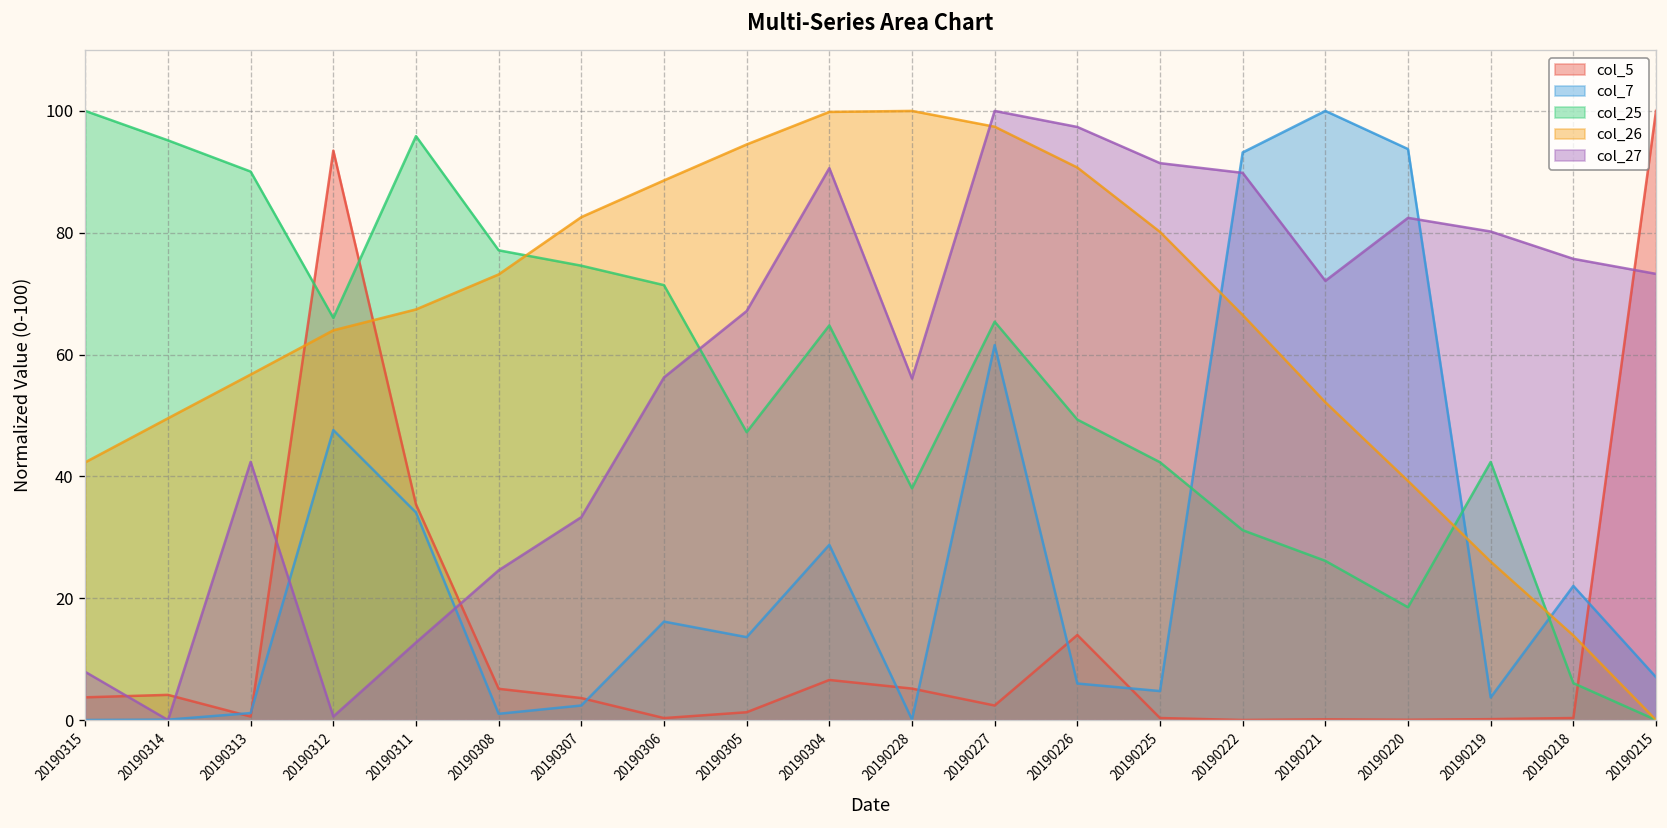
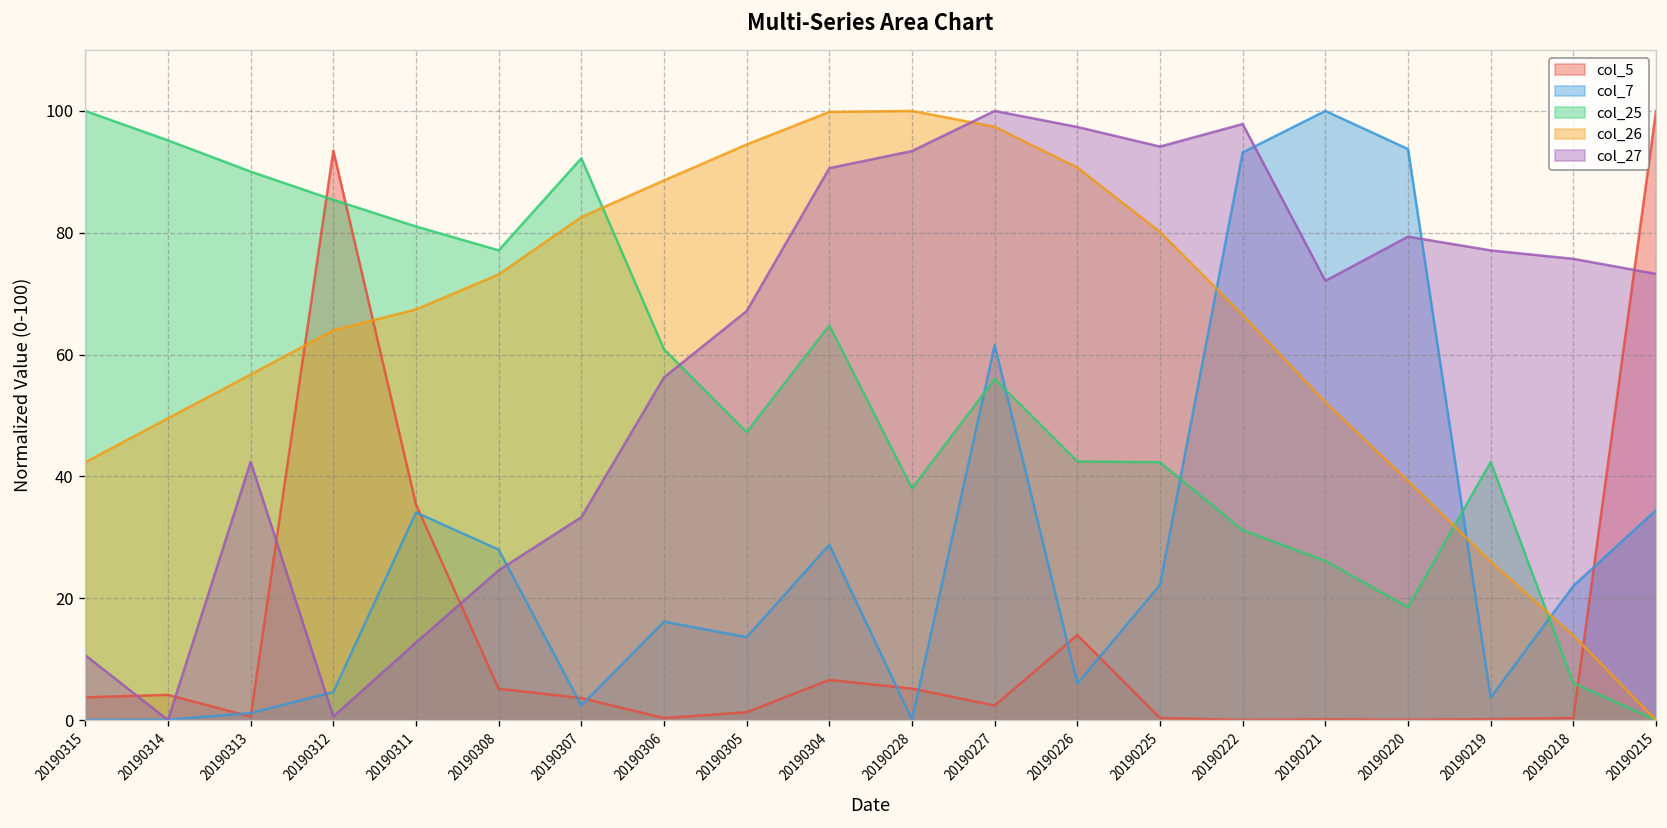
col_27, 20190315: 8 -> 11
col_7, 20190312: 48 -> 5
col_25, 20190312: 66 -> 85
col_25, 20190311: 96 -> 81
col_7, 20190308: 1 -> 28
col_25, 20190307: 75 -> 92
col_25, 20190306: 71 -> 61
col_27, 20190228: 56 -> 93
col_25, 20190227: 65 -> 56
col_25, 20190226: 49 -> 42
col_7, 20190225: 5 -> 22
col_27, 20190225: 91 -> 94
col_27, 20190222: 90 -> 98
col_27, 20190220: 82 -> 79
col_27, 20190219: 80 -> 77
col_7, 20190215: 7 -> 34
